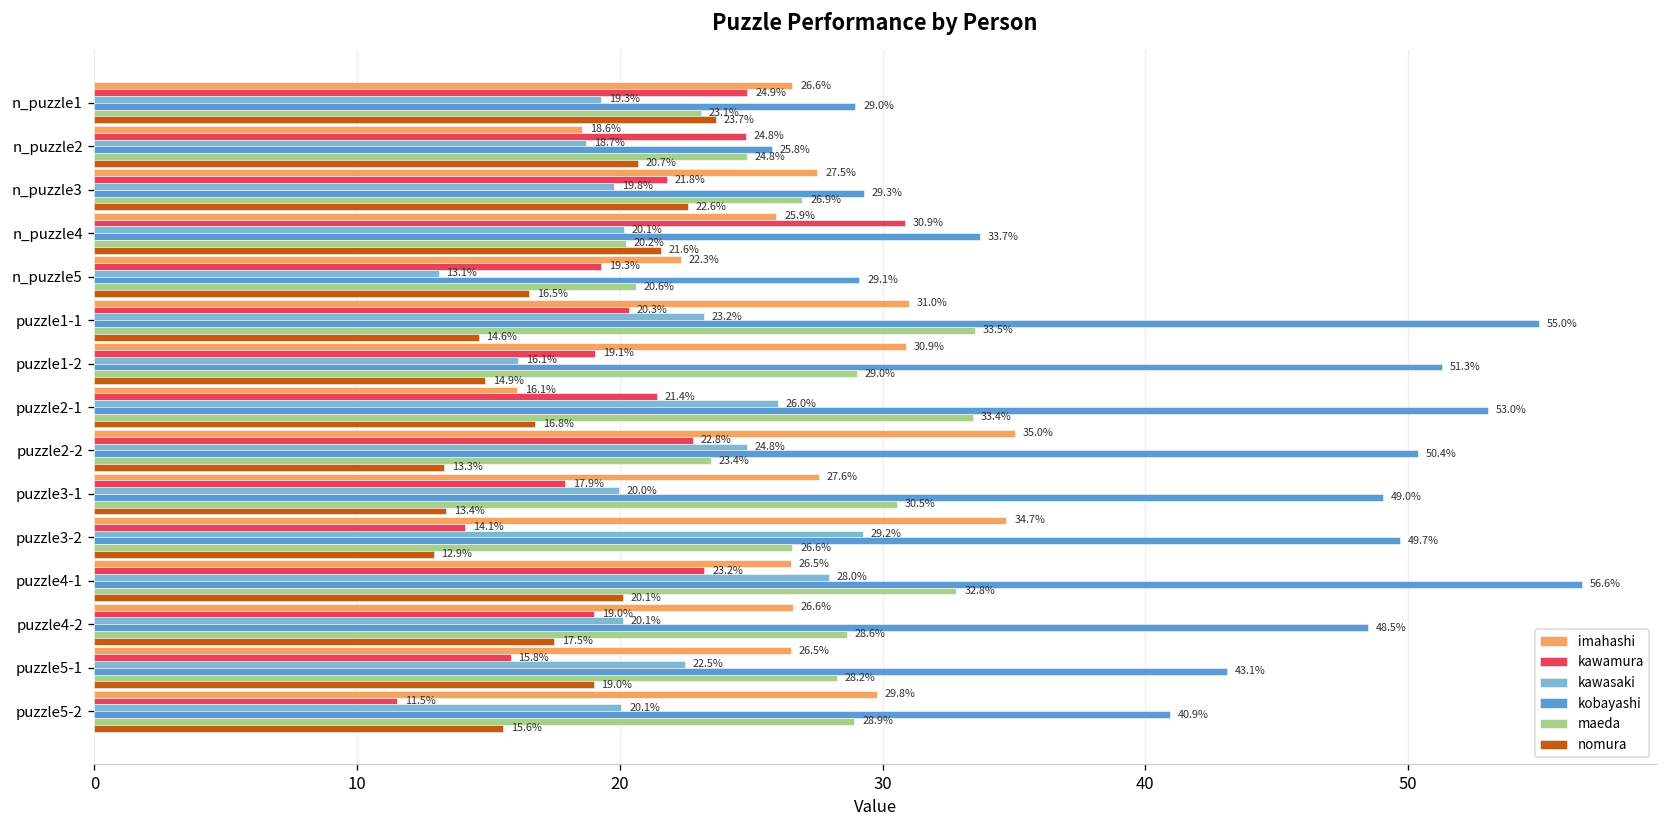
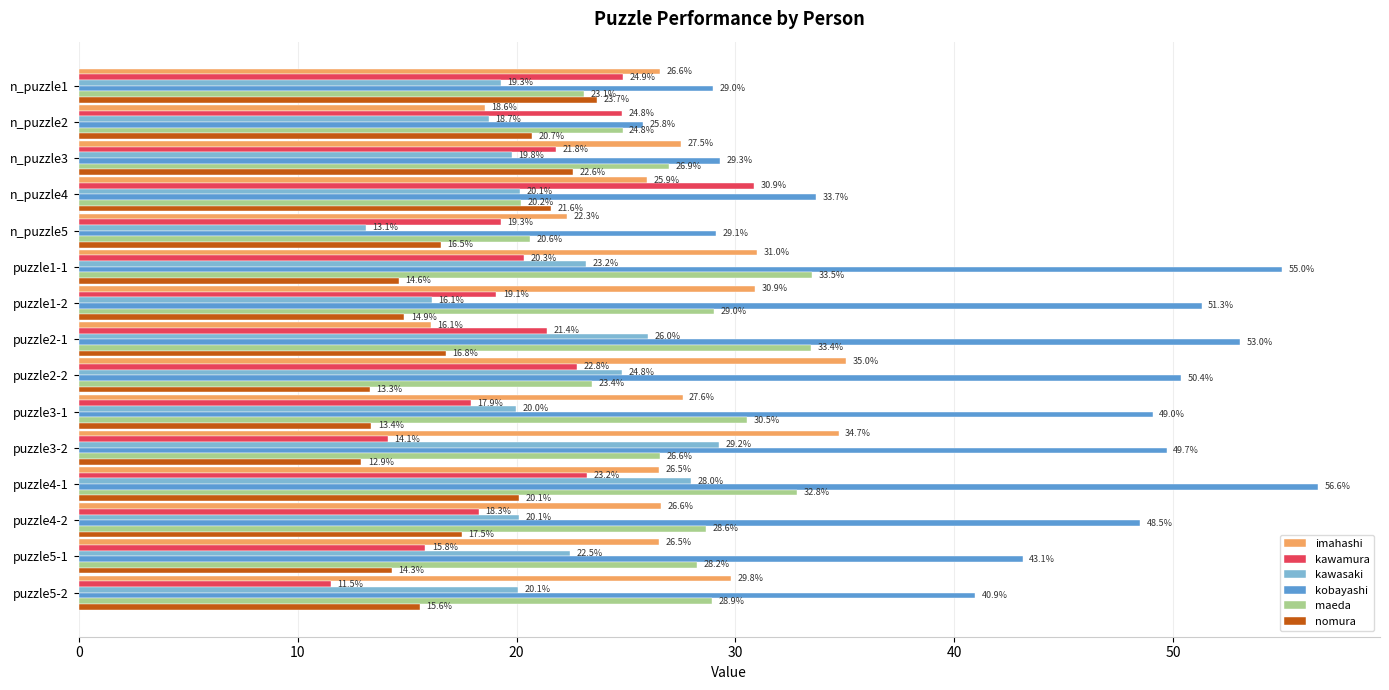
kawamura, puzzle4-2: 19.0% -> 18.3%
nomura, puzzle5-1: 19.0% -> 14.3%
